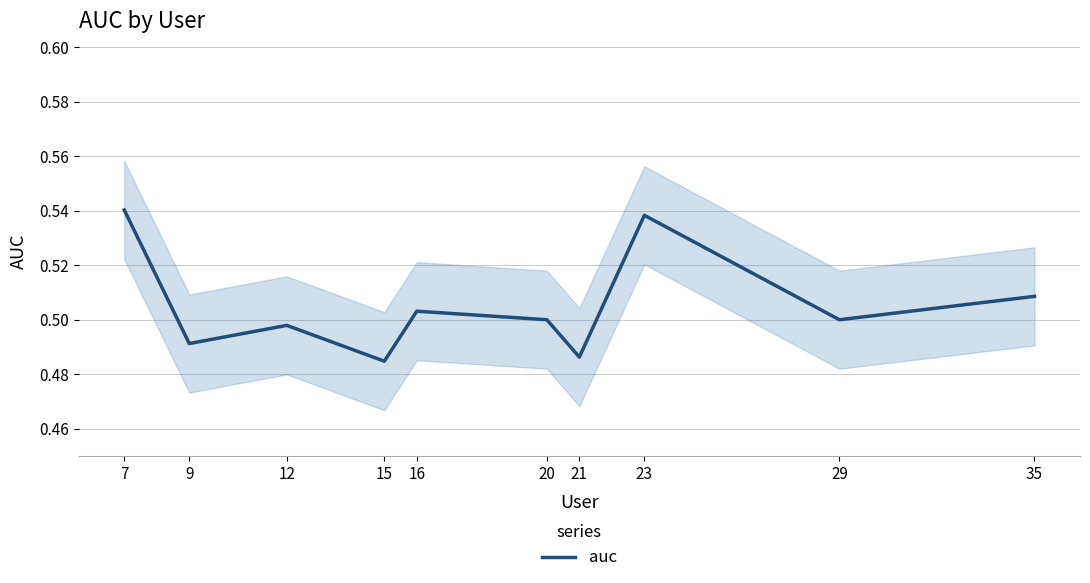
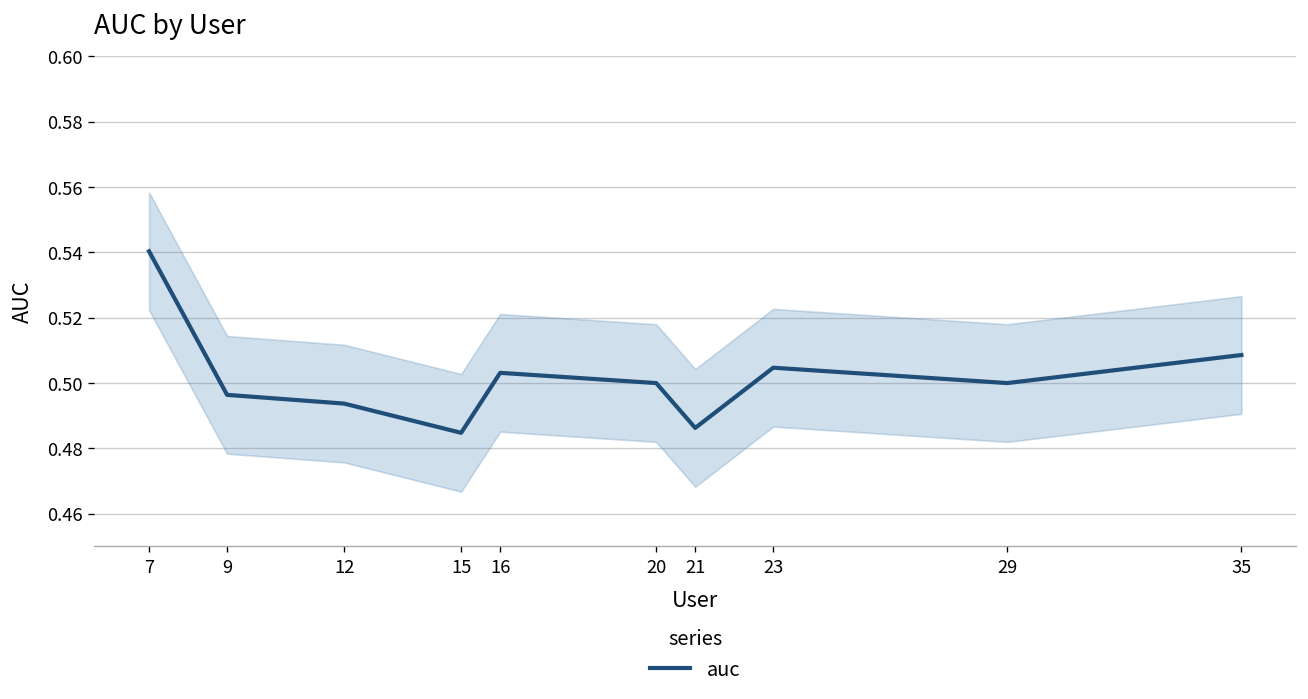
auc, 9: 0.491 -> 0.496
auc, 12: 0.498 -> 0.494
auc, 23: 0.538 -> 0.505
